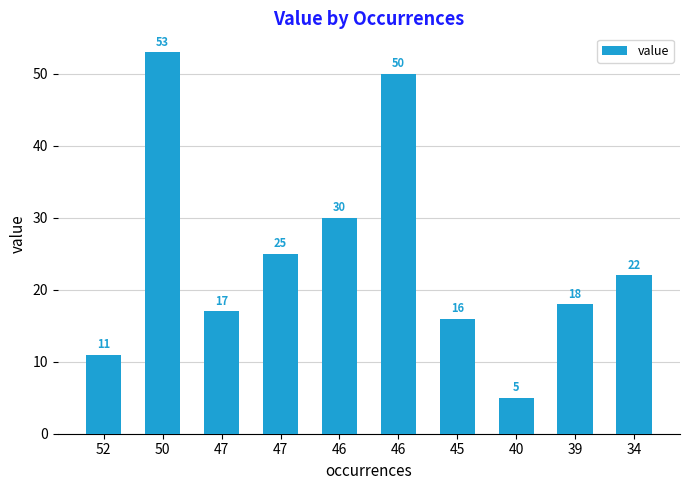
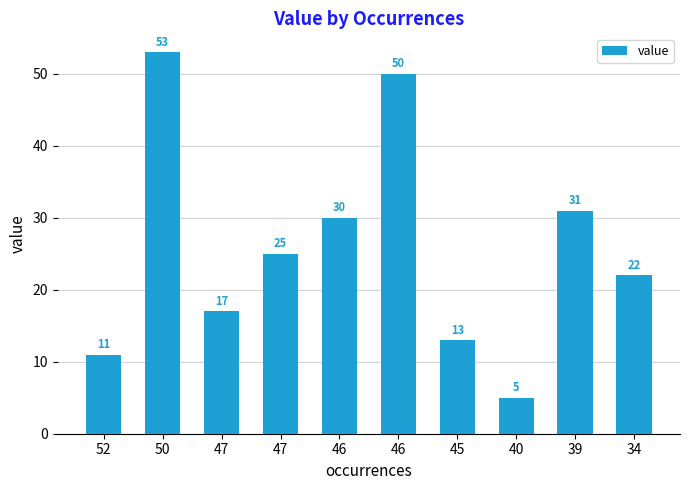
45: 16 -> 13
39: 18 -> 31
